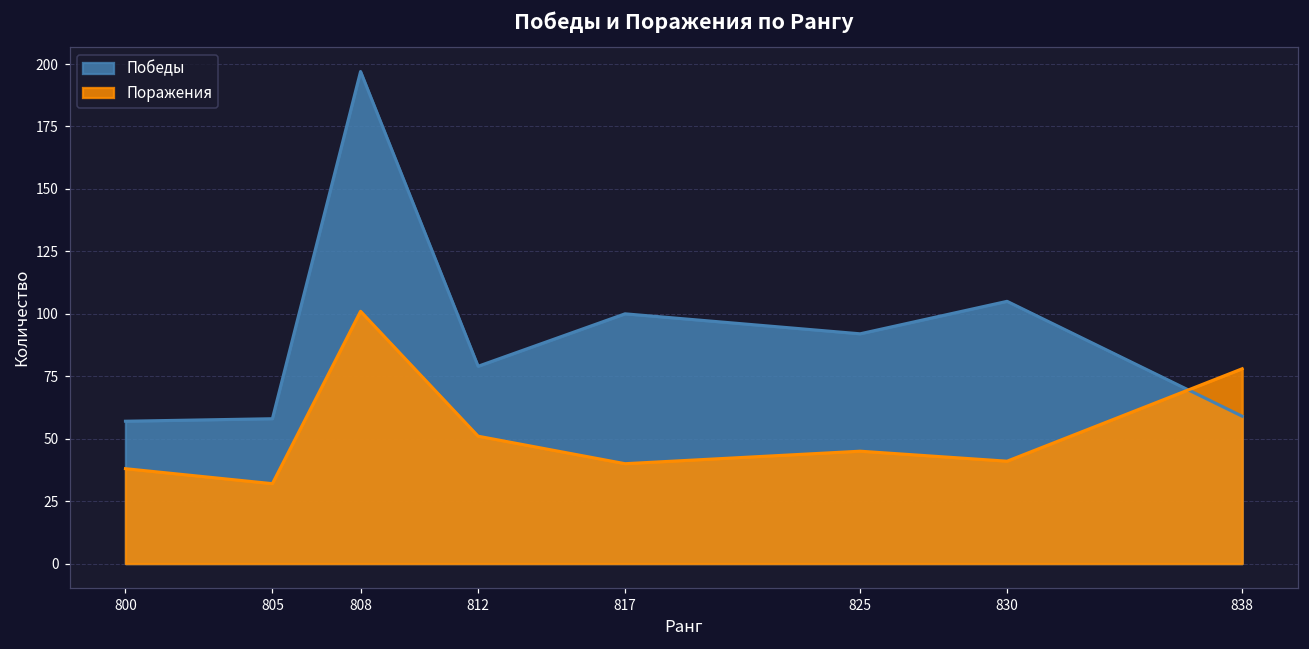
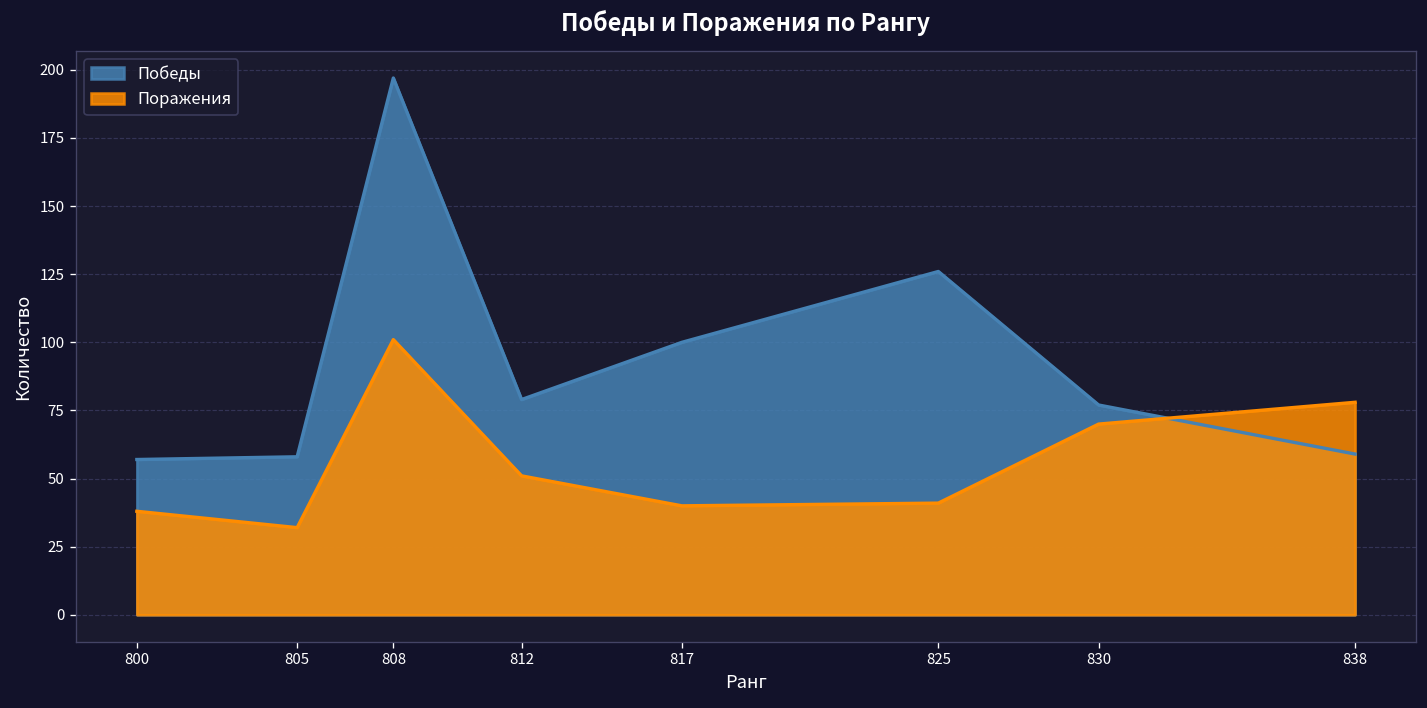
Победы, 825: 92 -> 126
Поражения, 825: 45 -> 41
Победы, 830: 105 -> 77
Поражения, 830: 41 -> 70
